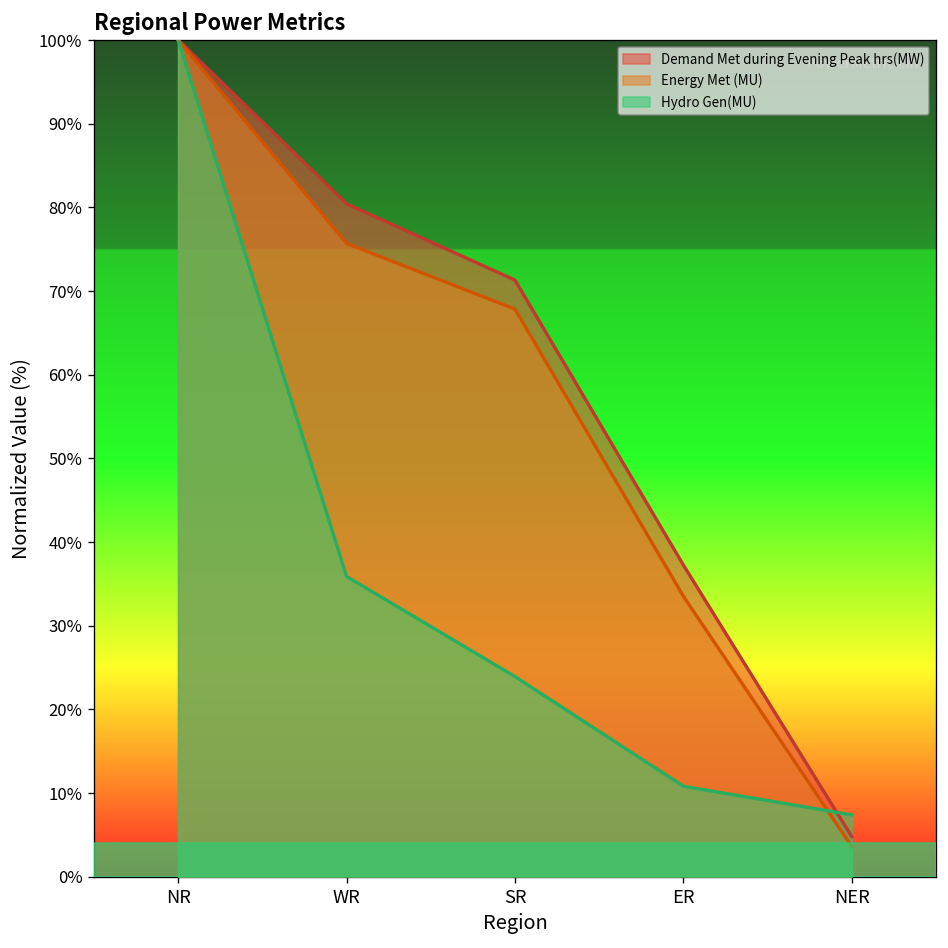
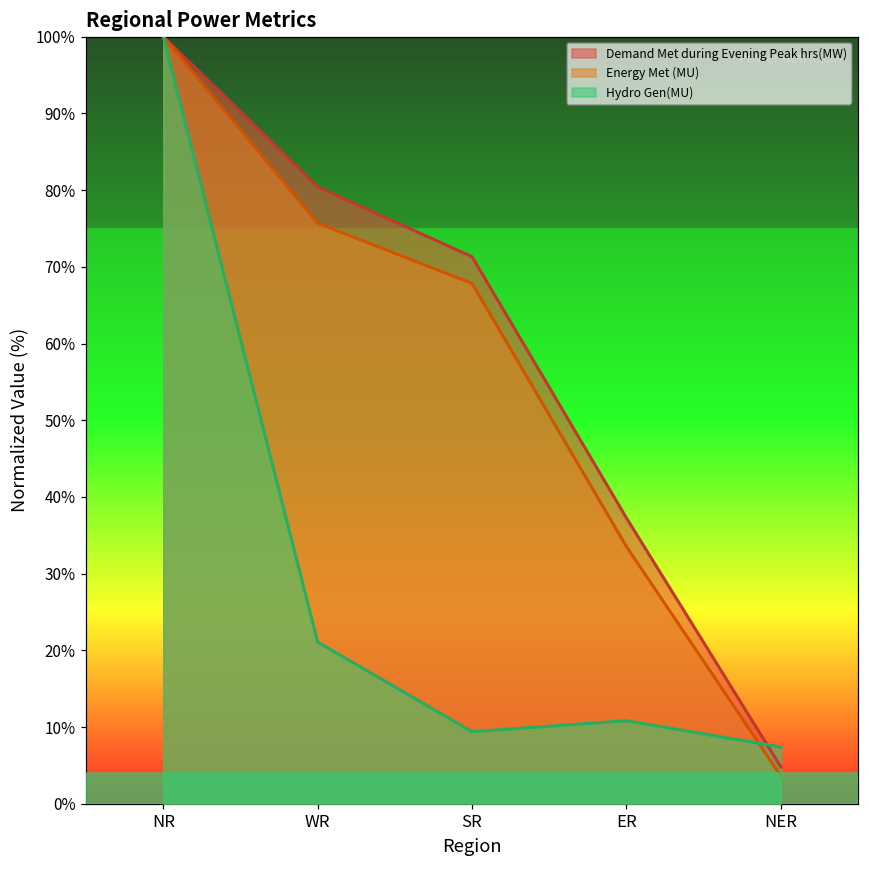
Hydro Gen(MU), WR: 36% -> 21%
Hydro Gen(MU), SR: 24% -> 9%
